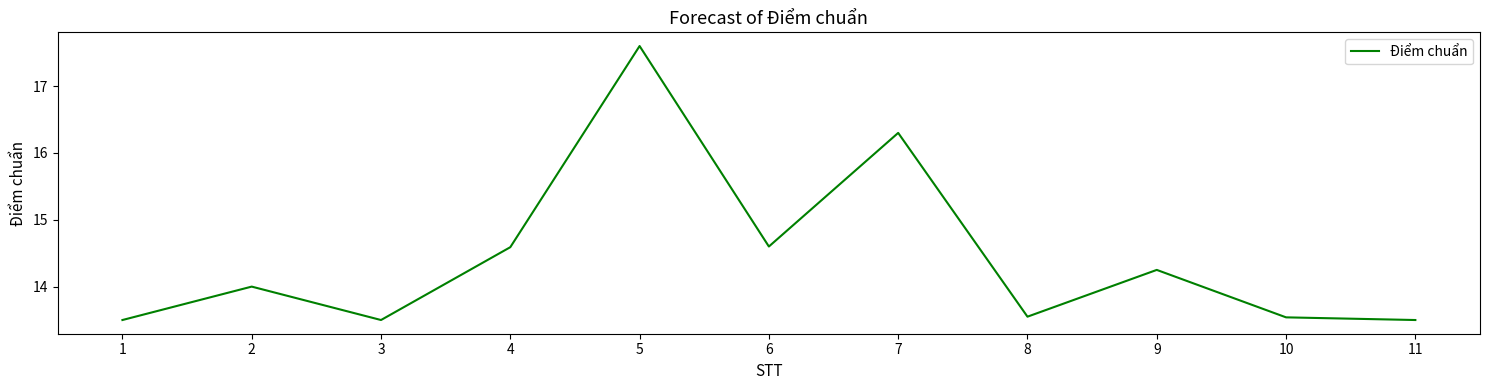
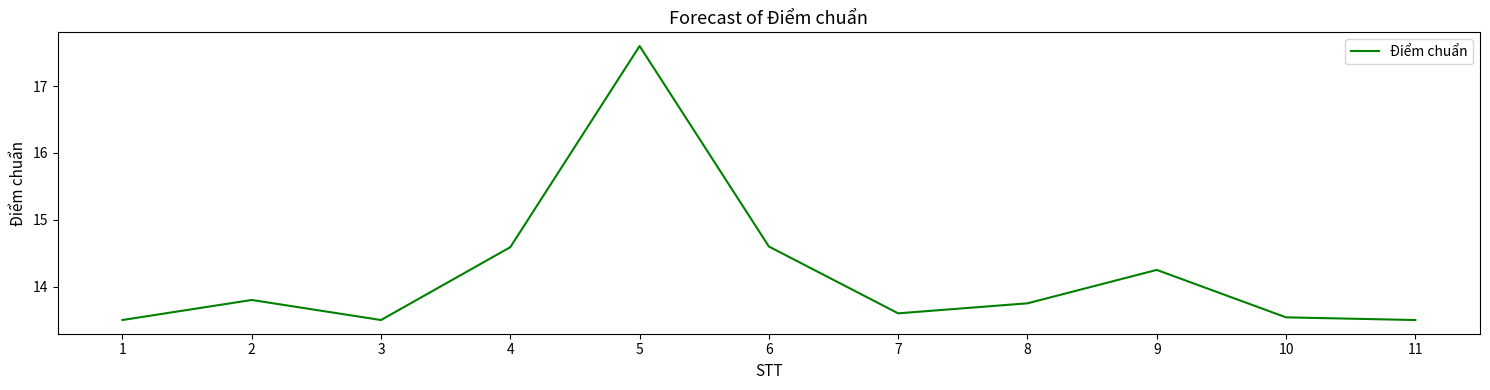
2: 14.0 -> 13.8
7: 16.3 -> 13.6
8: 13.6 -> 13.8
